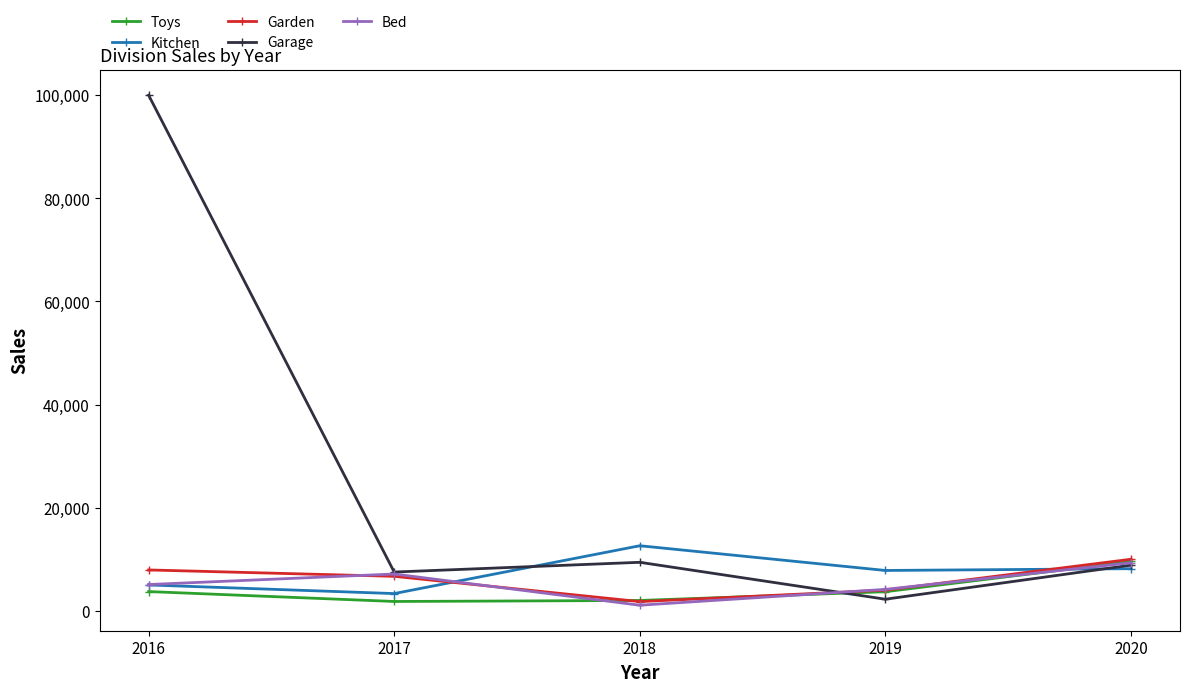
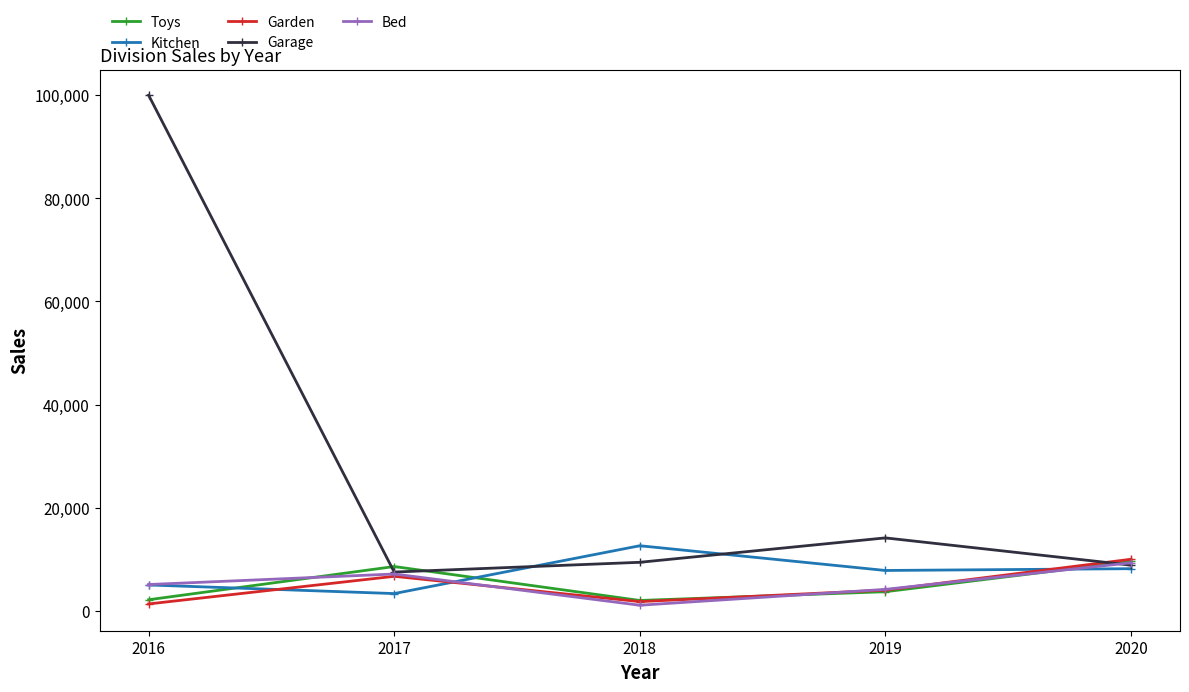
Toys, 2016: 4,000 -> 2,000
Garden, 2016: 8,000 -> 1,000
Toys, 2017: 2,000 -> 9,000
Garage, 2019: 2,000 -> 14,000
